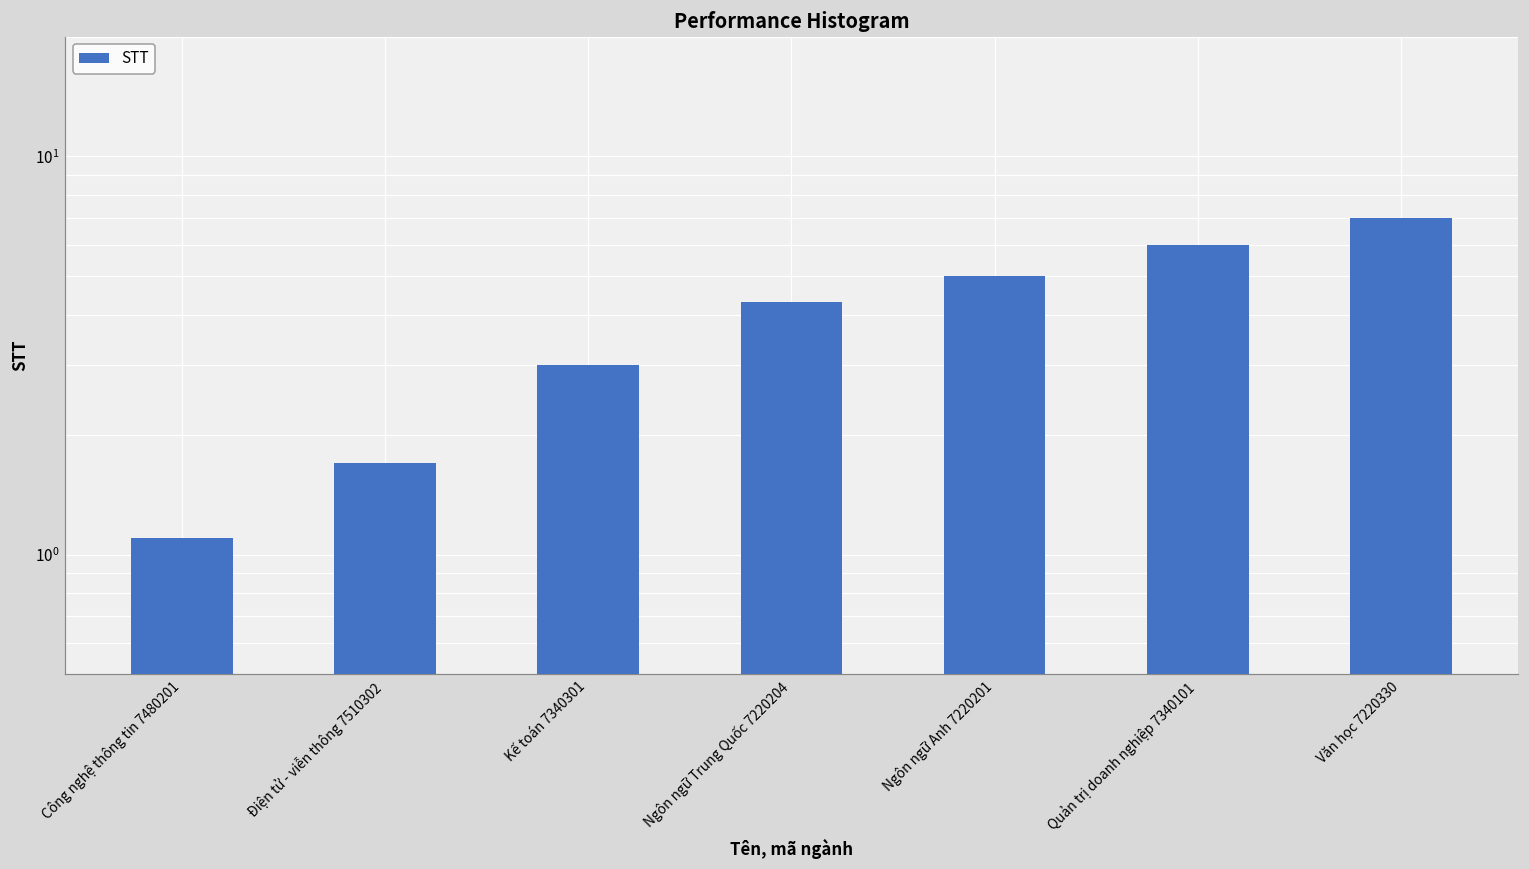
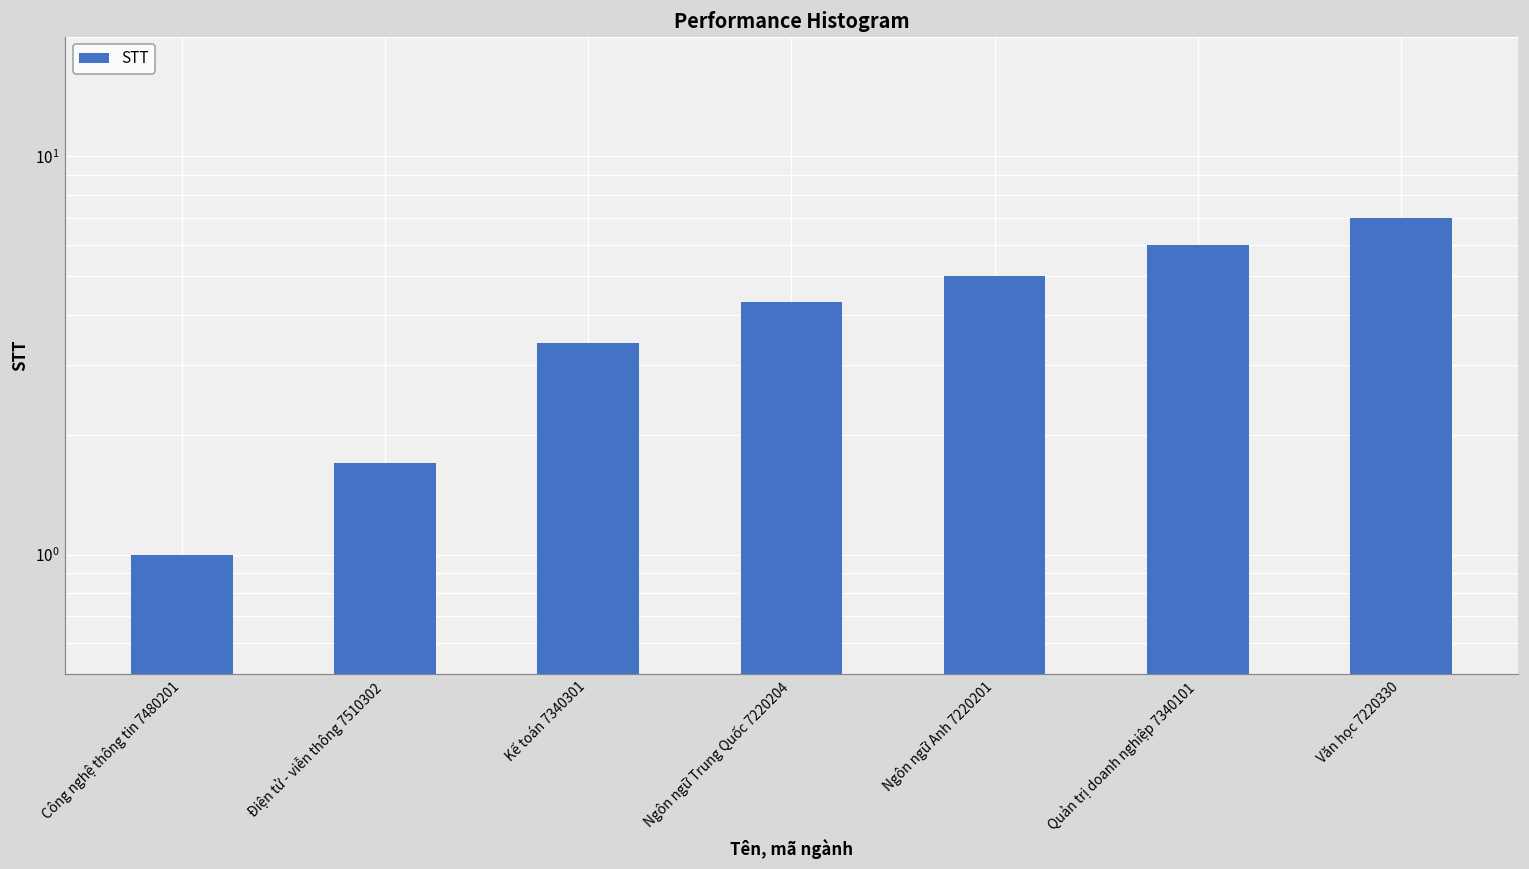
Công nghệ thông tin 7480201: 1.1 -> 1.0
Kế toán 7340301: 3.0 -> 3.4
